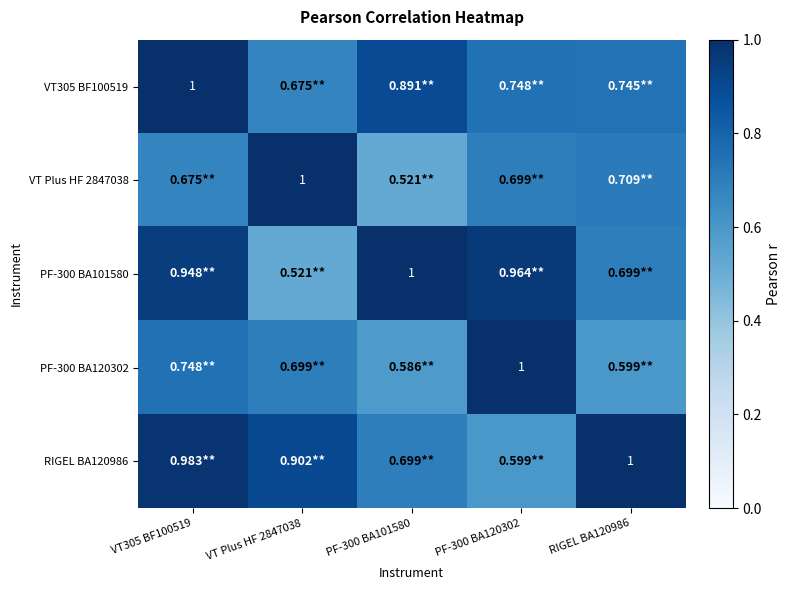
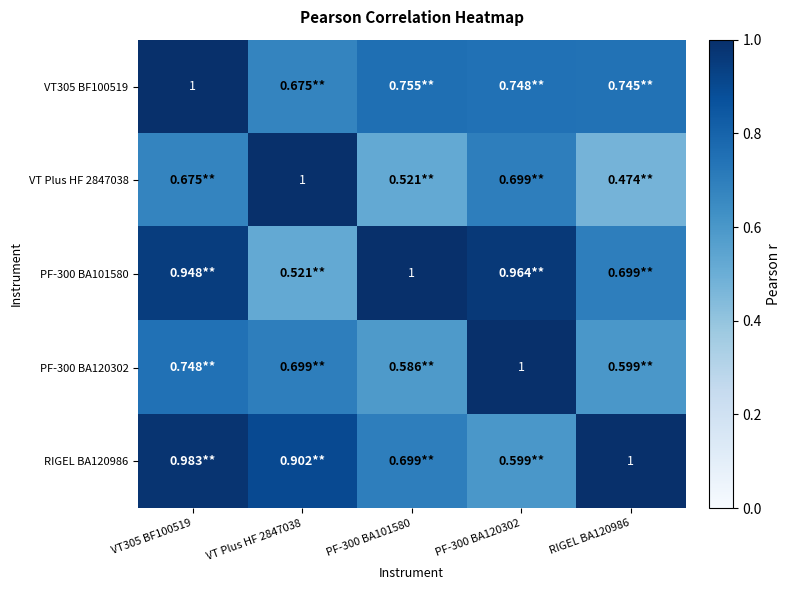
VT305 BF100519, PF-300 BA101580: 0.891** -> 0.755**
VT Plus HF 2847038, RIGEL BA120986: 0.709** -> 0.474**
